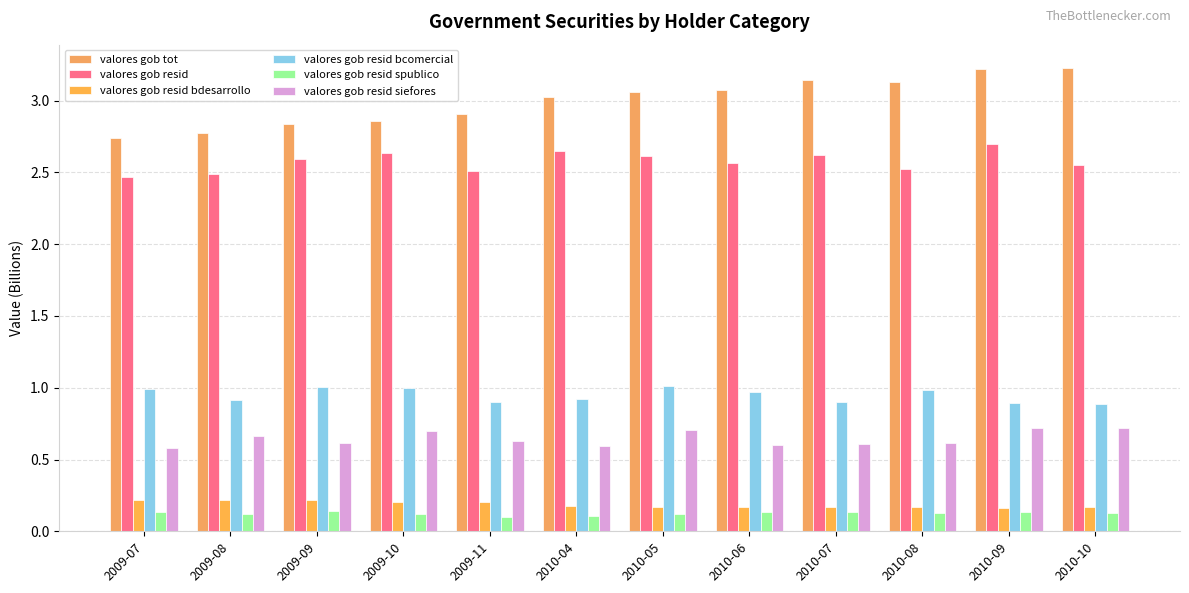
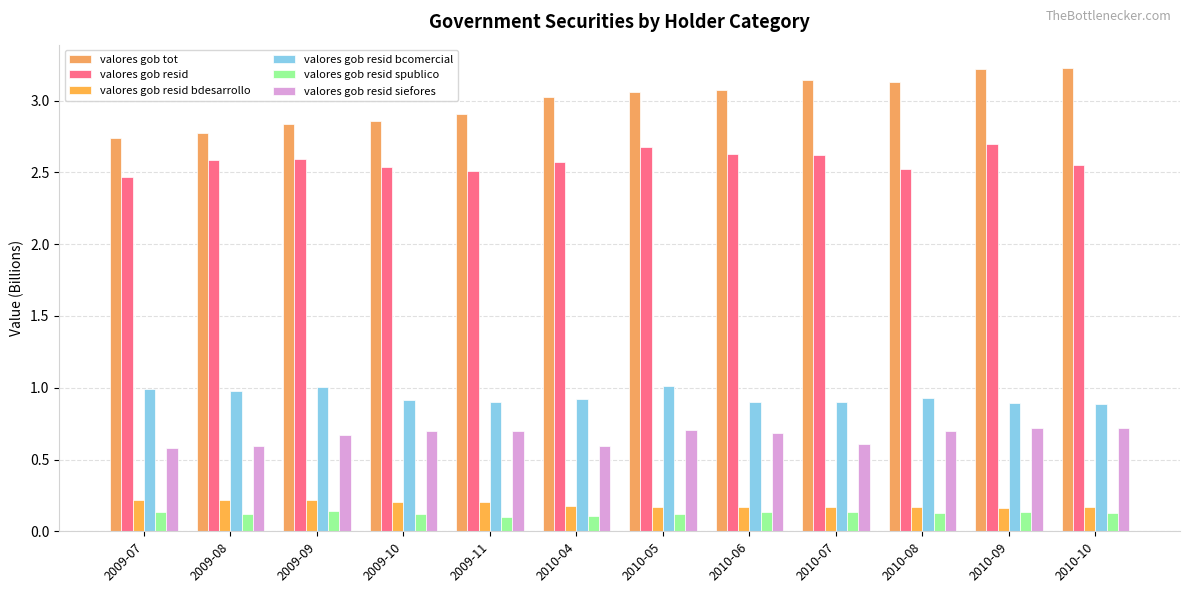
valores gob resid, 2009-08: 2.49 -> 2.59
valores gob resid bcomercial, 2009-08: 0.91 -> 0.97
valores gob resid siefores, 2009-08: 0.66 -> 0.59
valores gob resid siefores, 2009-09: 0.61 -> 0.67
valores gob resid, 2009-10: 2.64 -> 2.54
valores gob resid bcomercial, 2009-10: 1.00 -> 0.92
valores gob resid siefores, 2009-11: 0.63 -> 0.70
valores gob resid, 2010-04: 2.65 -> 2.57
valores gob resid, 2010-05: 2.62 -> 2.67
valores gob resid, 2010-06: 2.56 -> 2.63
valores gob resid bcomercial, 2010-06: 0.97 -> 0.90
valores gob resid siefores, 2010-06: 0.60 -> 0.68
valores gob resid bcomercial, 2010-08: 0.98 -> 0.93
valores gob resid siefores, 2010-08: 0.61 -> 0.70
